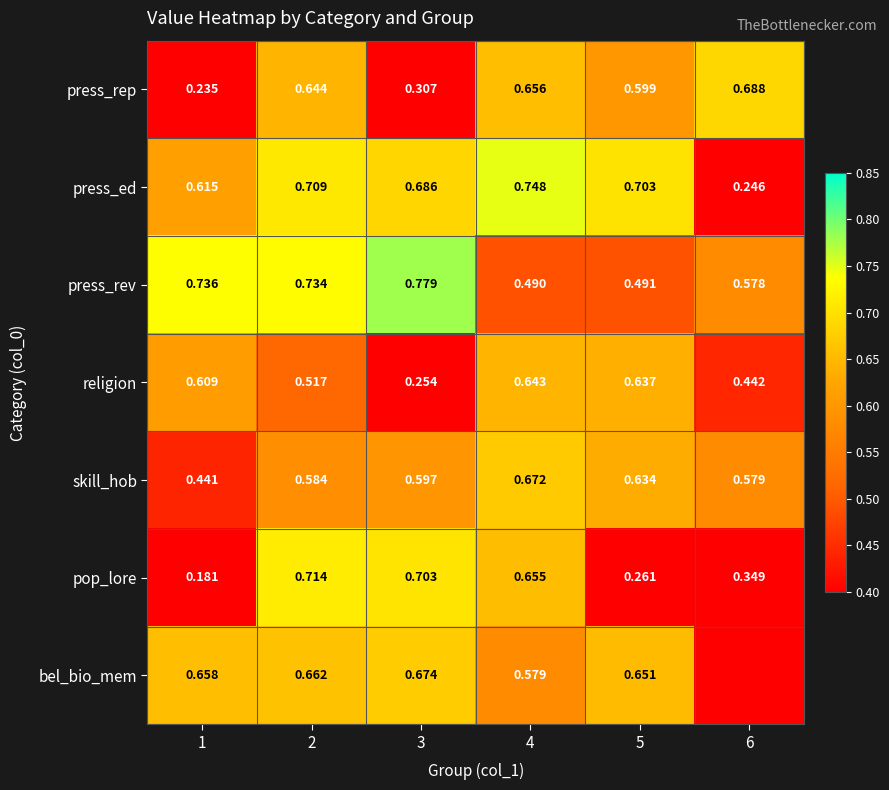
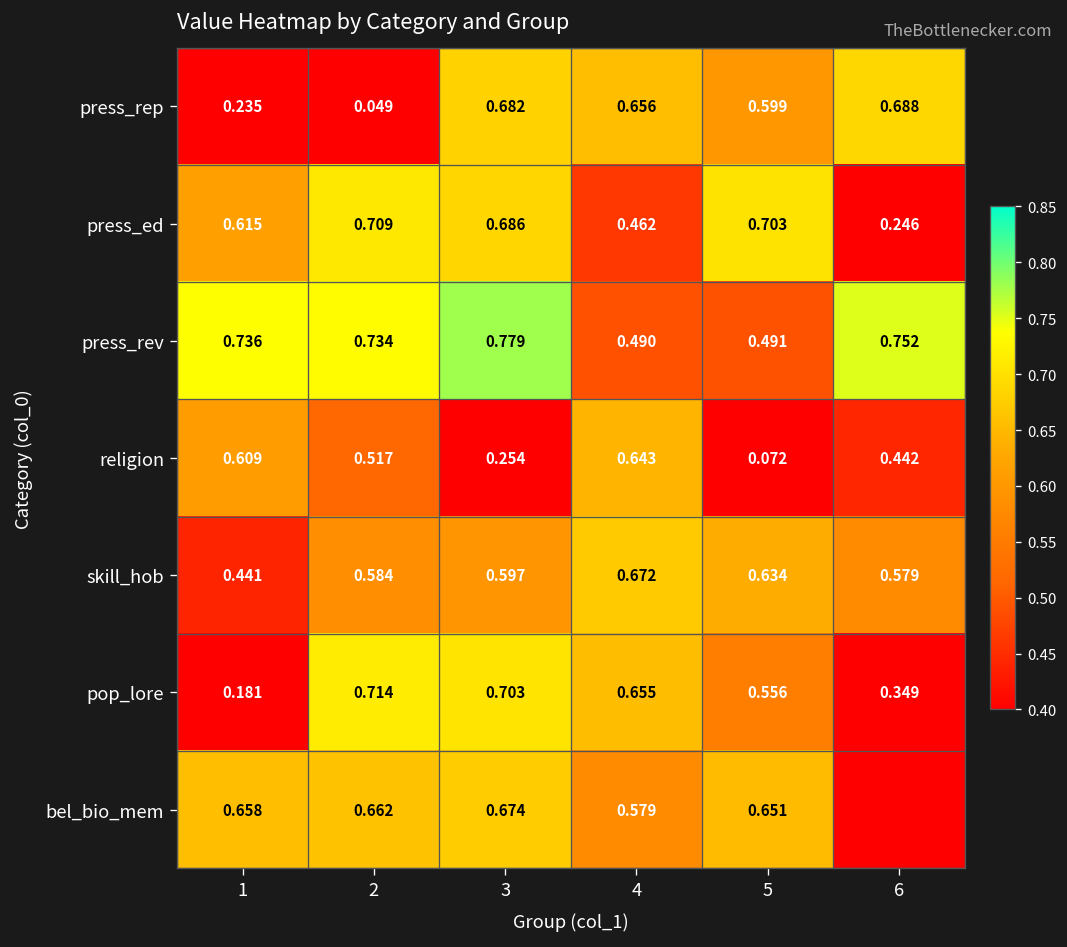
press_rep, 2: 0.644 -> 0.049
press_rep, 3: 0.307 -> 0.682
press_ed, 4: 0.748 -> 0.462
press_rev, 6: 0.578 -> 0.752
religion, 5: 0.637 -> 0.072
pop_lore, 5: 0.261 -> 0.556
